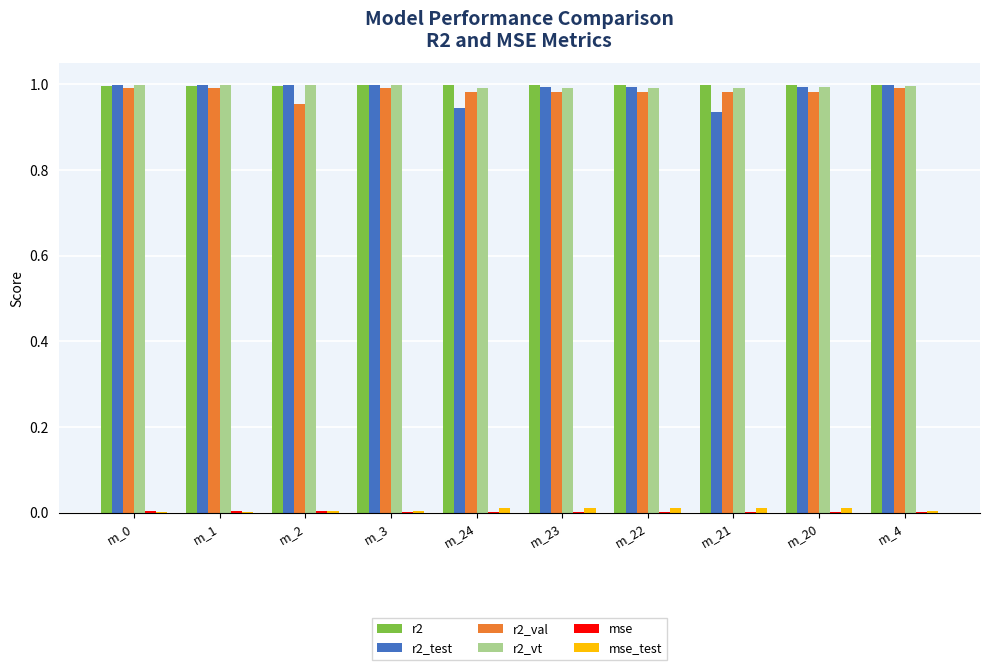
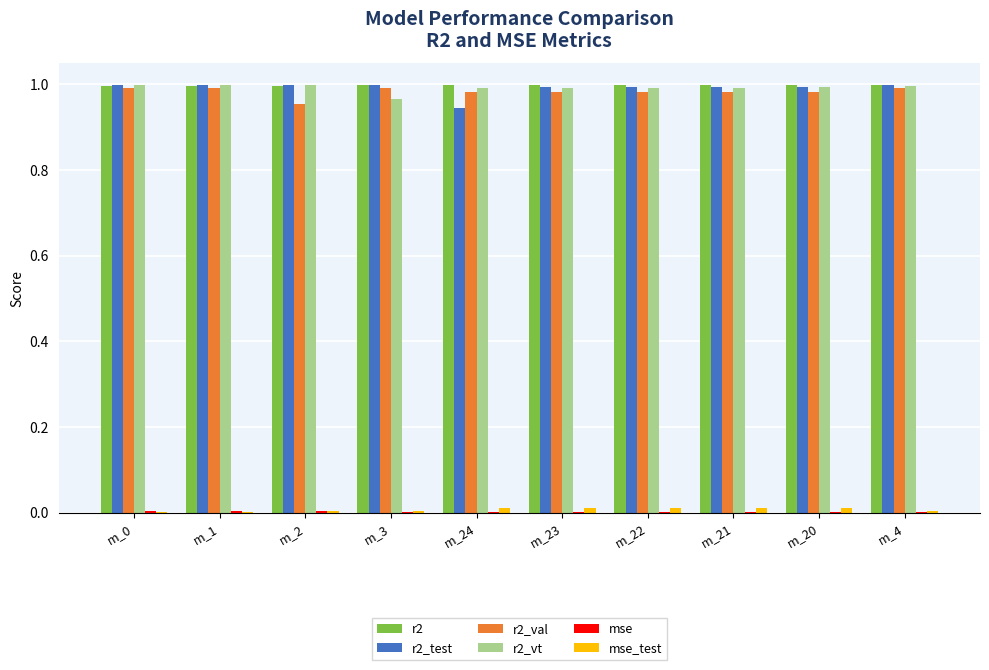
r2_vt, m_3: 1.00 -> 0.97
r2_test, m_21: 0.94 -> 0.99
